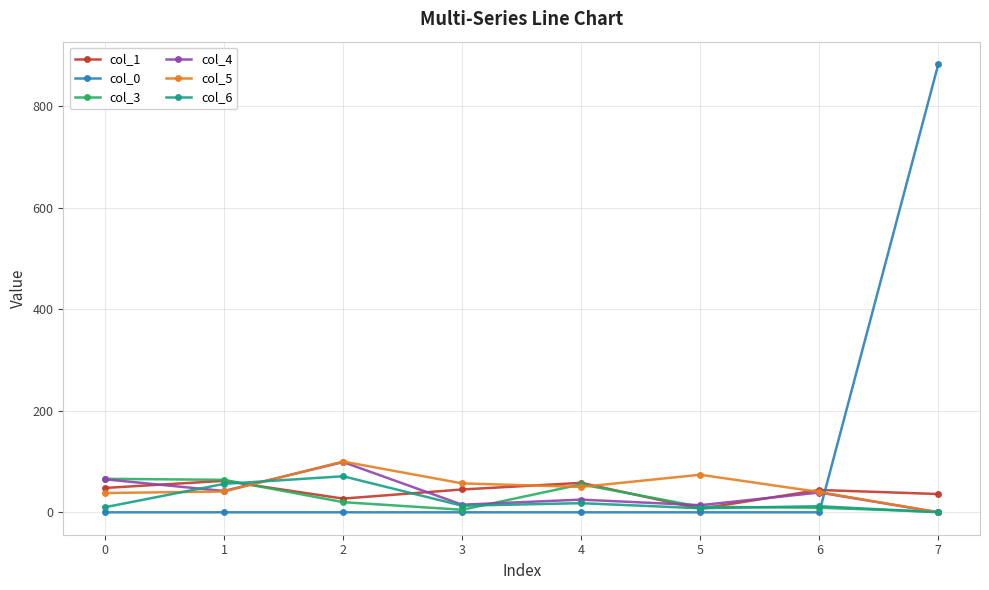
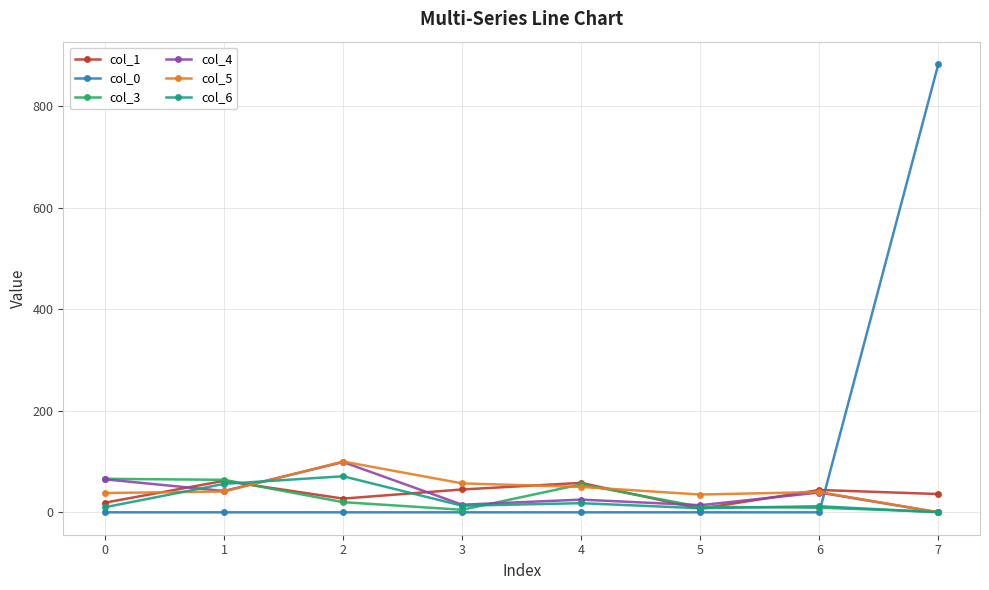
col_1, 0: 50 -> 20
col_5, 5: 70 -> 40
